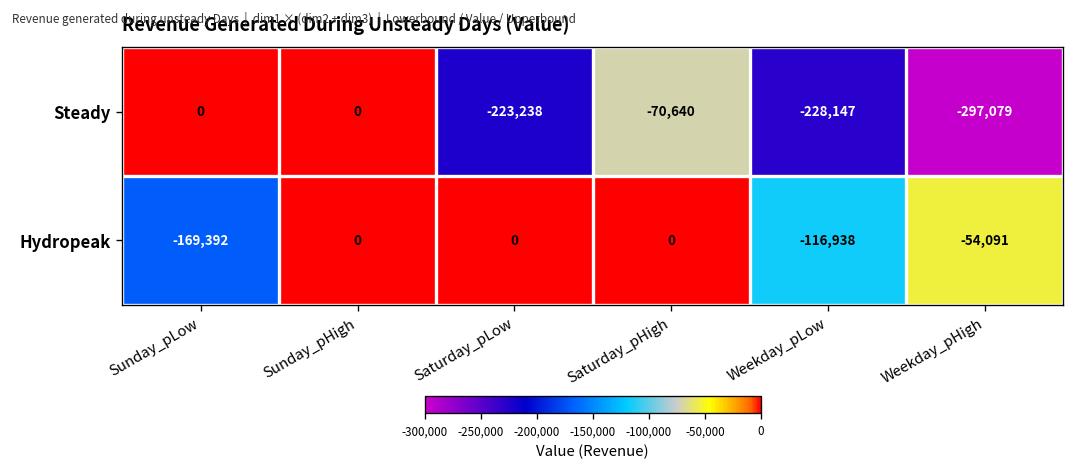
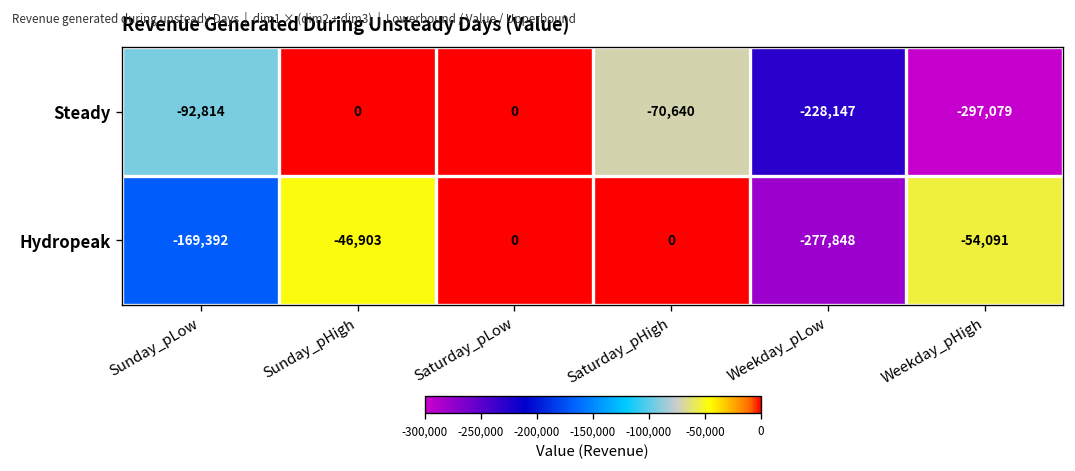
Steady, Sunday_pLow: 0 -> -92,814
Steady, Saturday_pLow: -223,238 -> 0
Hydropeak, Sunday_pHigh: 0 -> -46,903
Hydropeak, Weekday_pLow: -116,938 -> -277,848
